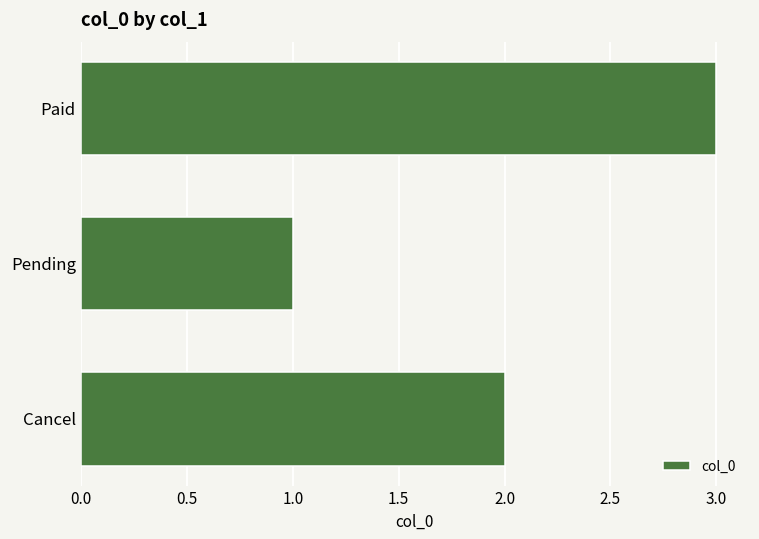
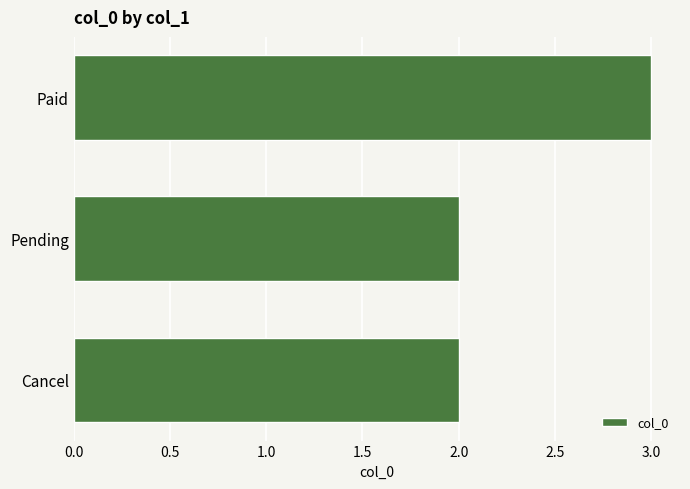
Pending: 1 -> 2
